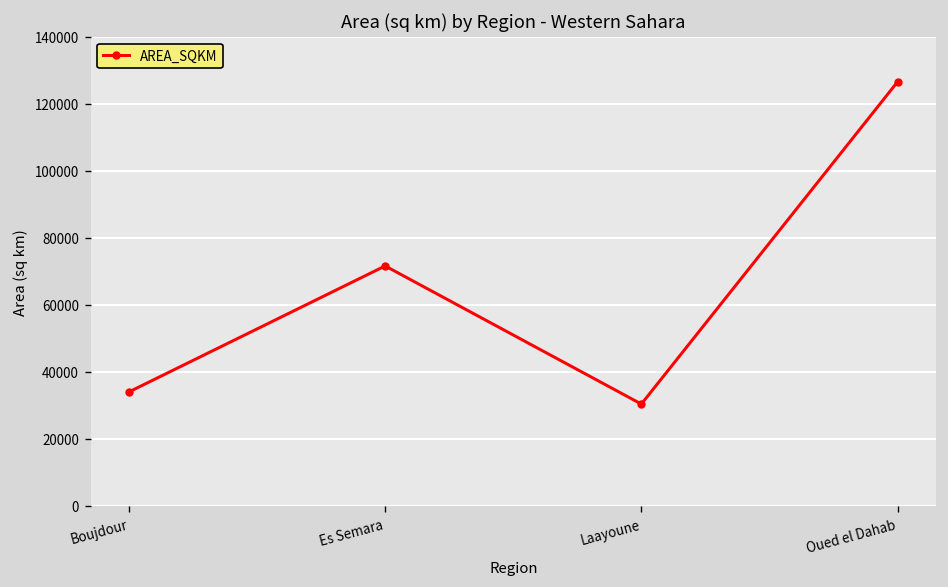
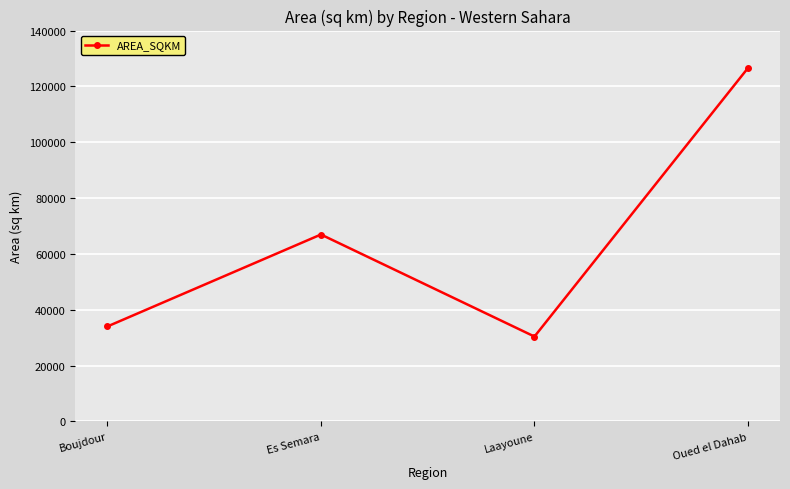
Es Semara: 72000 -> 67000
